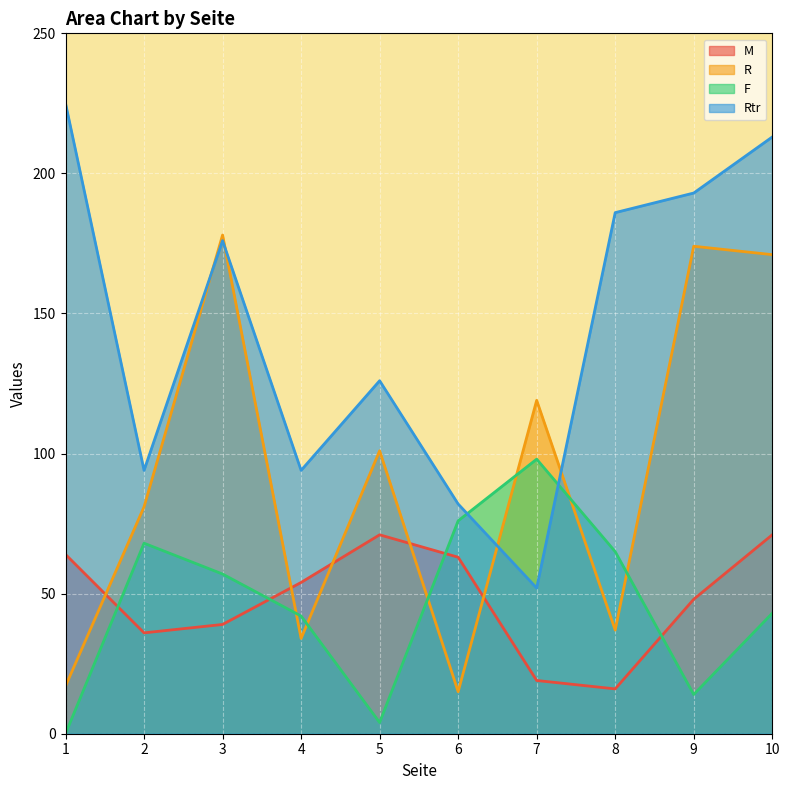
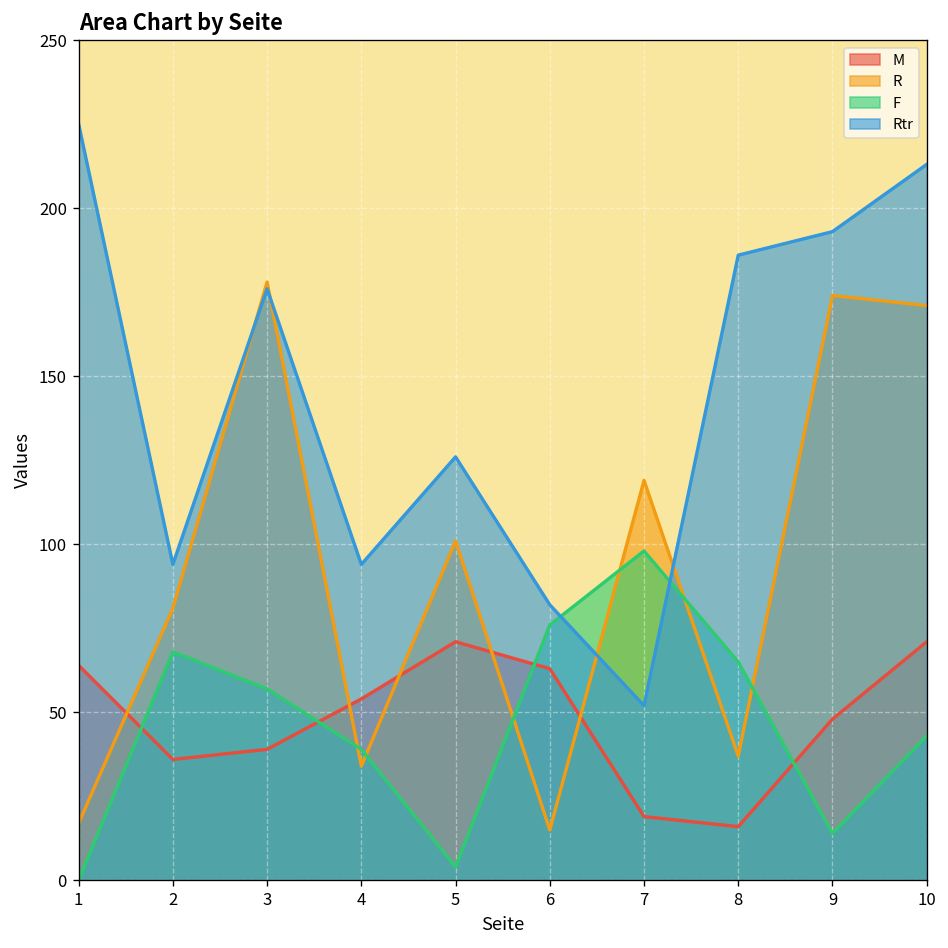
F, 4: 42 -> 39
